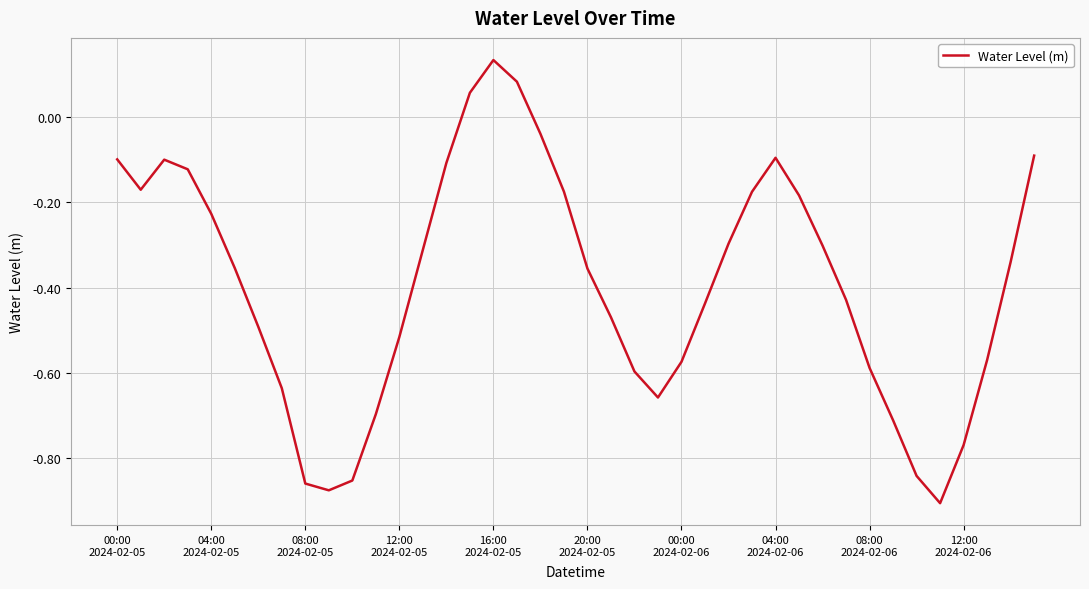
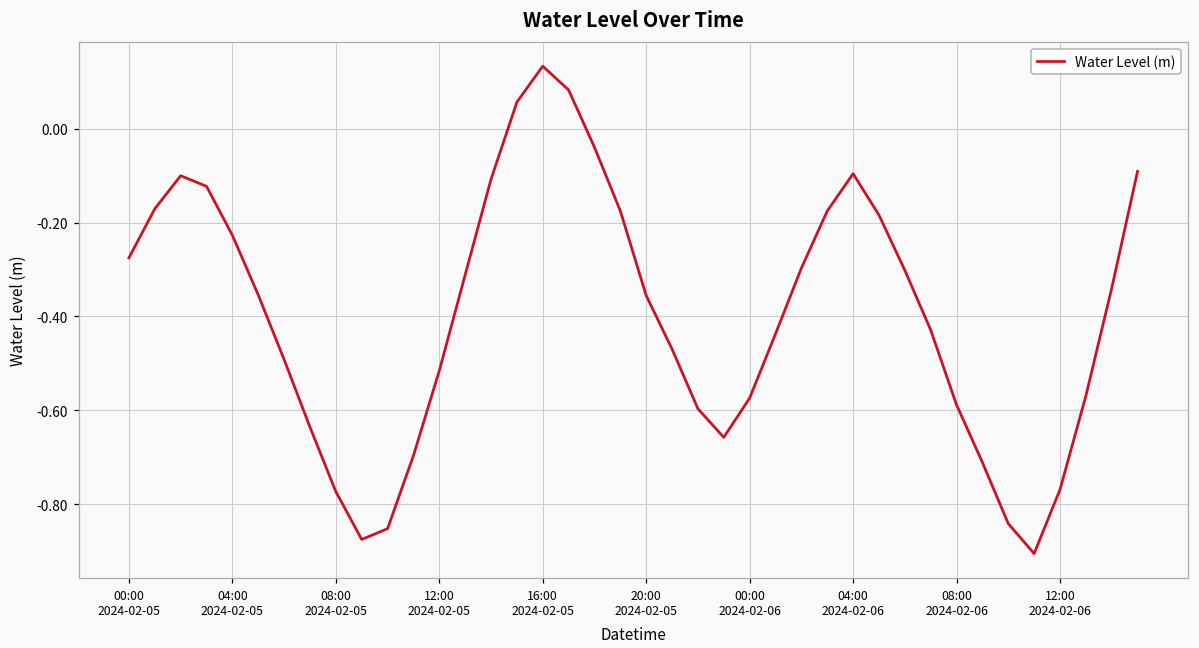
00:00 2024-02-05: -0.10 -> -0.28
08:00 2024-02-05: -0.86 -> -0.77
